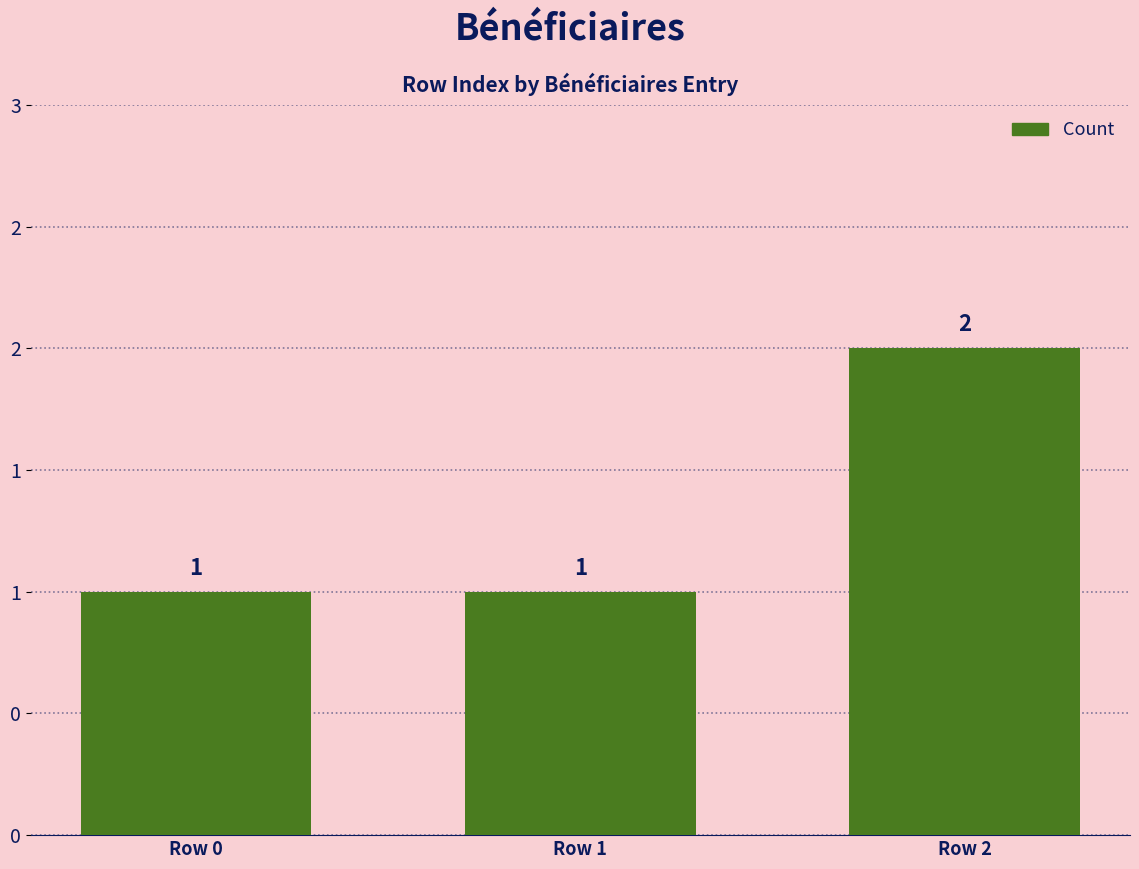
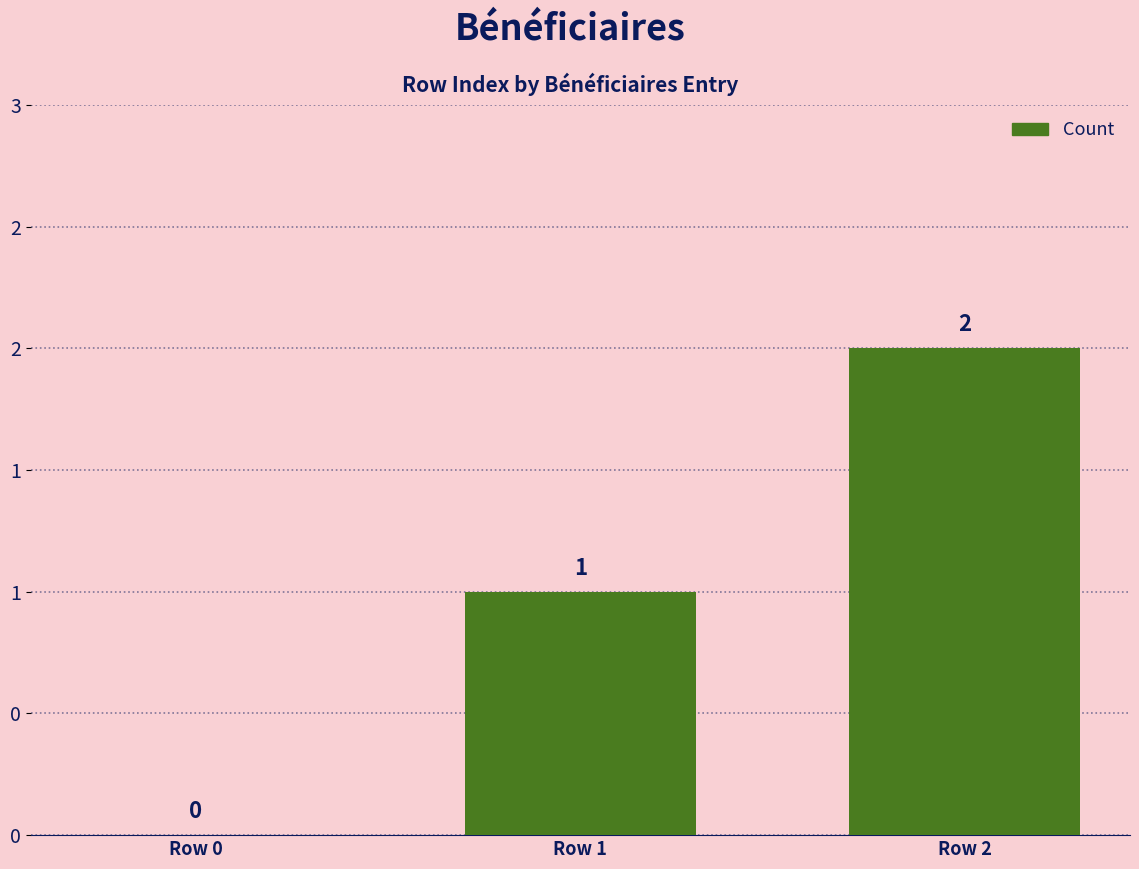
Row 0: 1 -> 0
